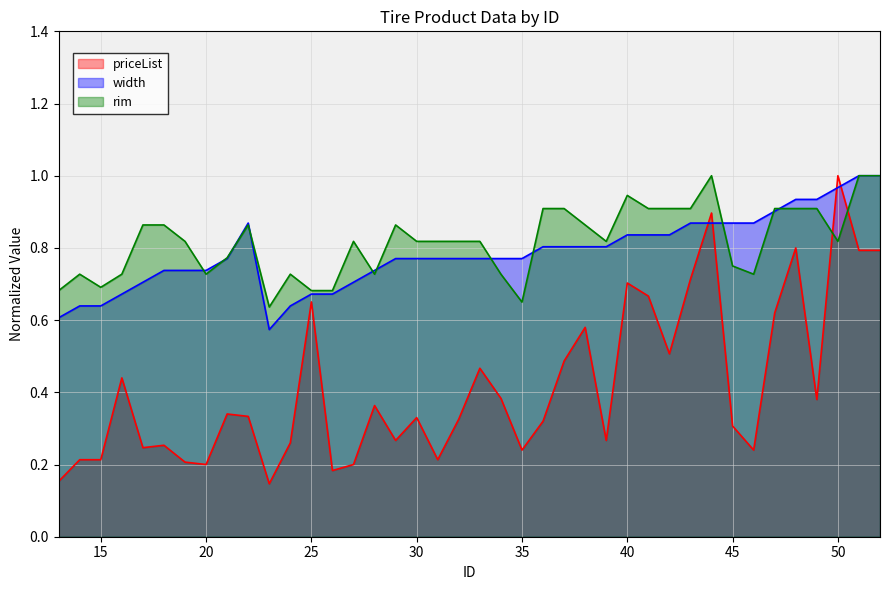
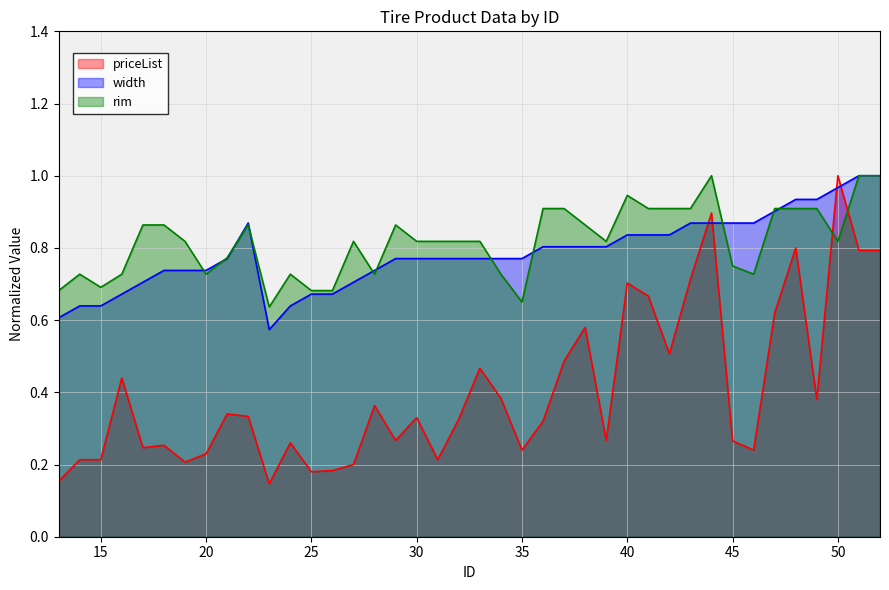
priceList, 20: 0.20 -> 0.23
priceList, 25: 0.65 -> 0.18
priceList, 45: 0.31 -> 0.27
